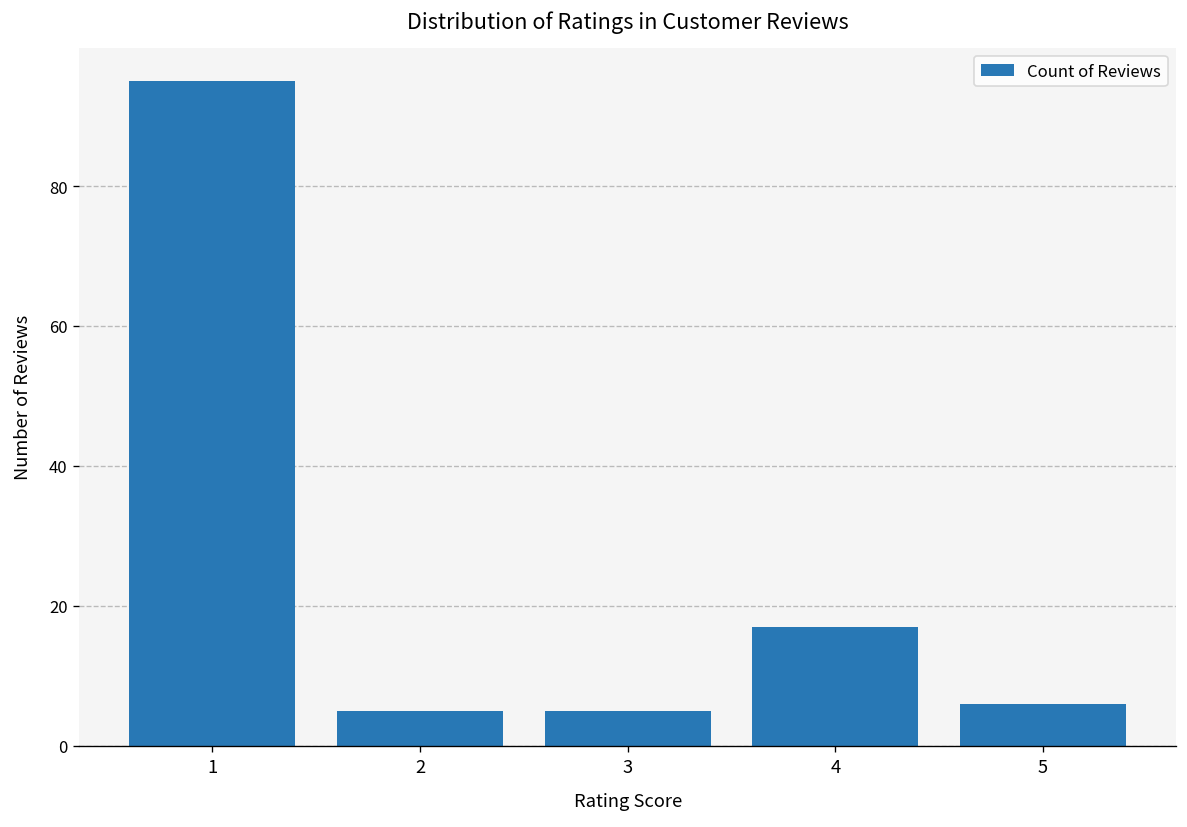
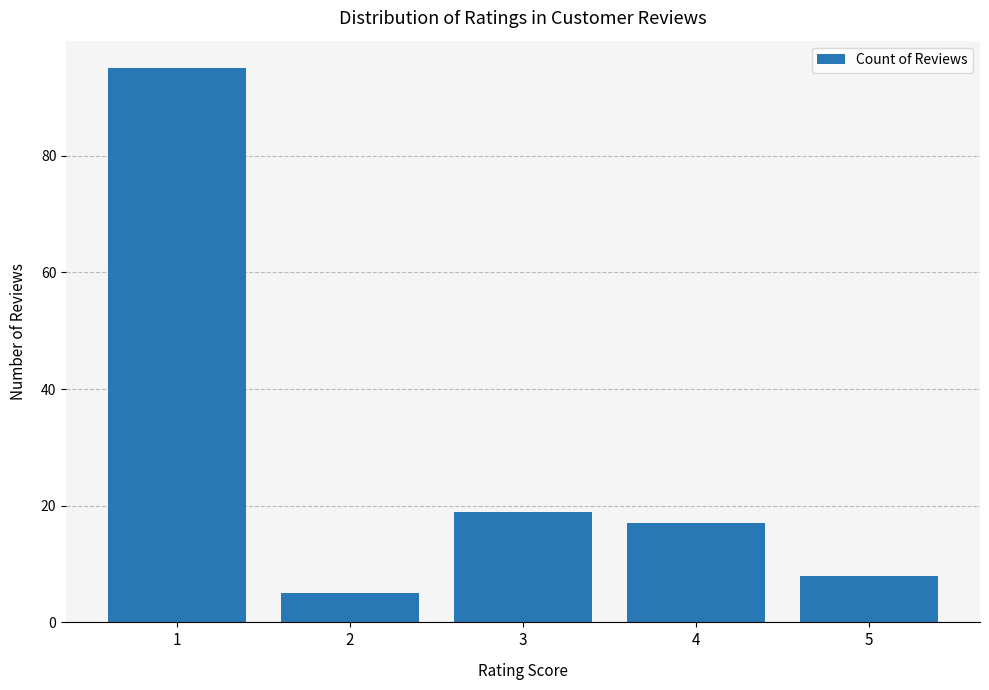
3: 5 -> 19
5: 6 -> 8
